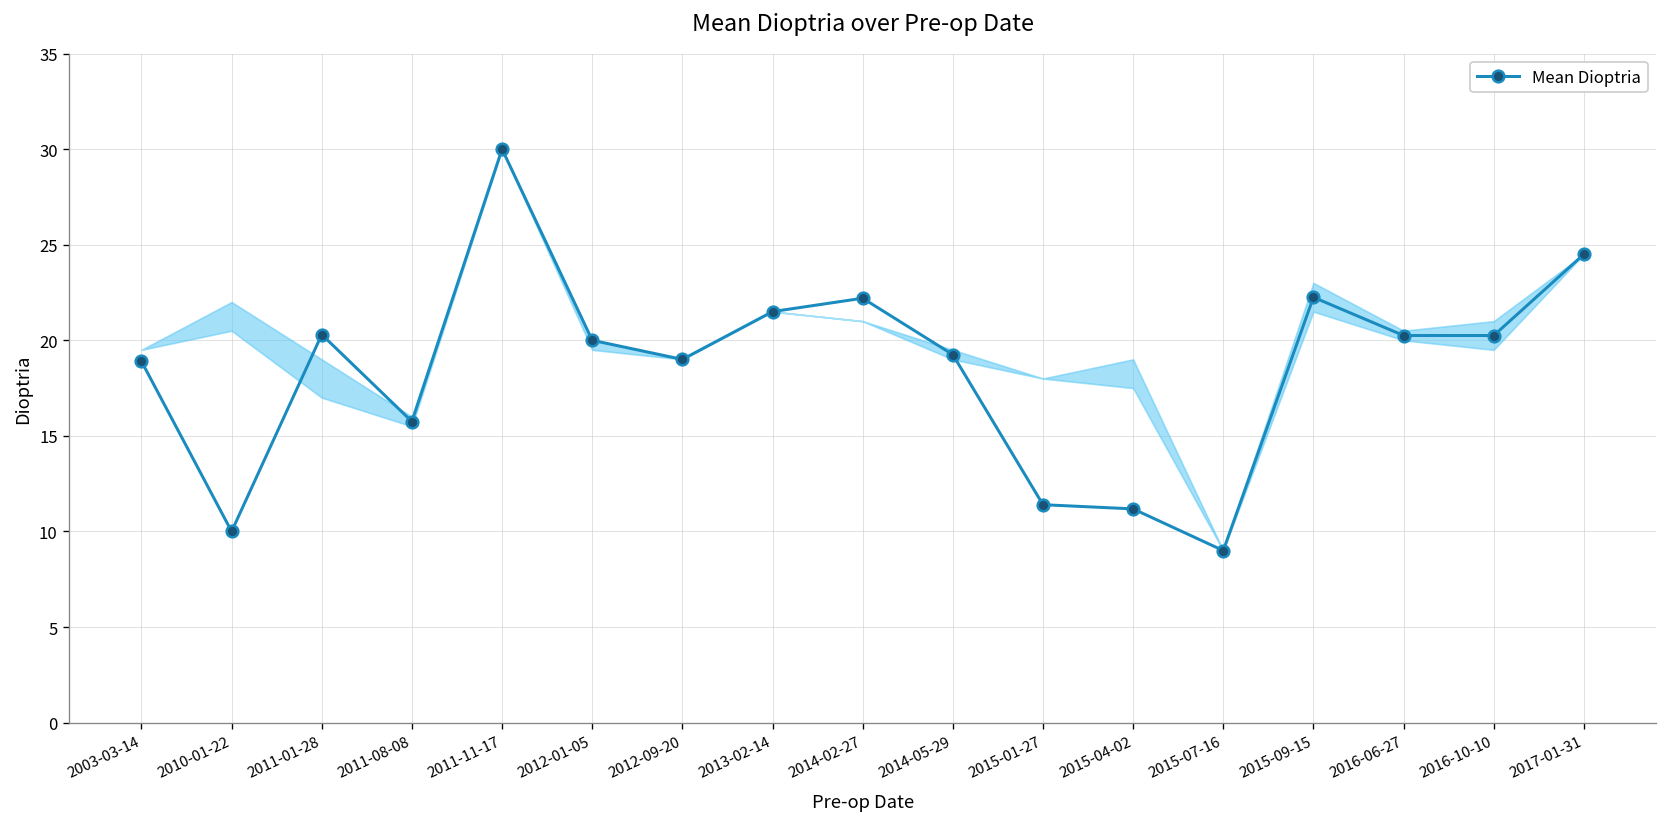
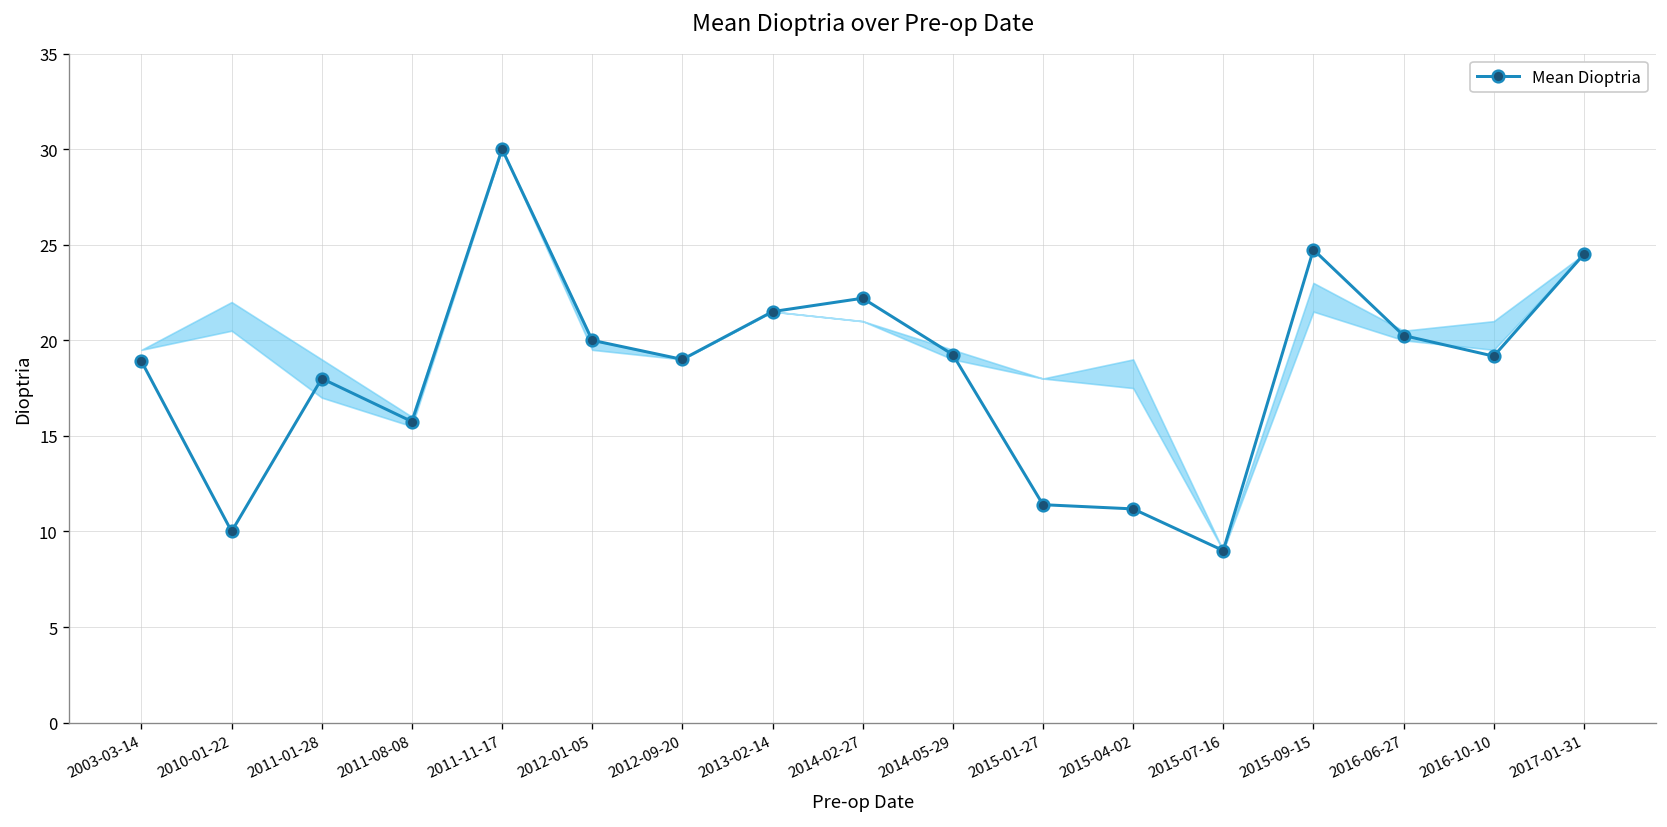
Mean Dioptria, 2011-01-28: 20.3 -> 18.0
Mean Dioptria, 2015-09-15: 22.3 -> 24.7
Mean Dioptria, 2016-10-10: 20.3 -> 19.2
